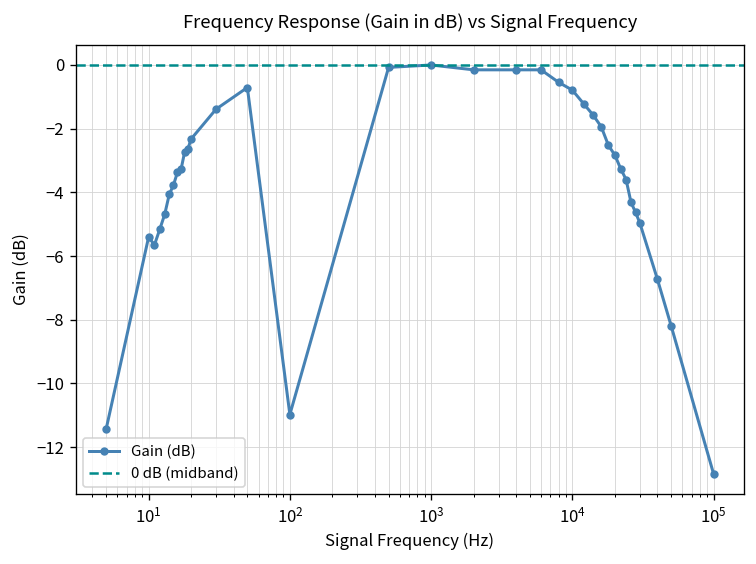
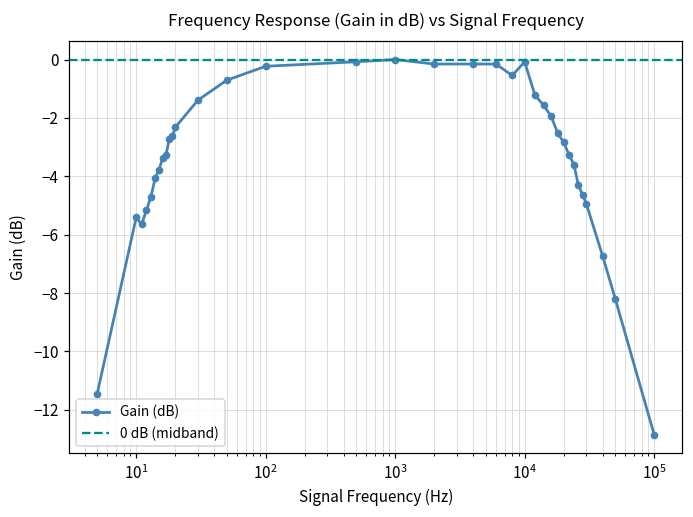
10^2: -11.0 -> -0.2
10^4: -0.8 -> -0.1
